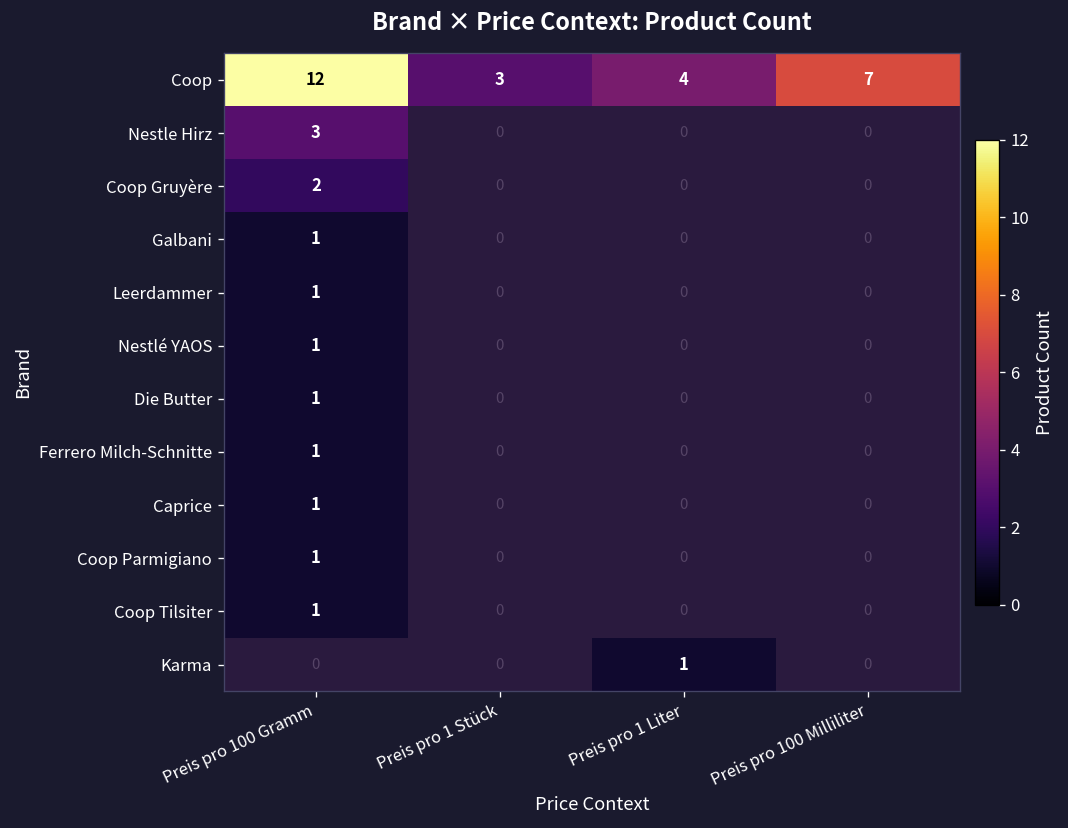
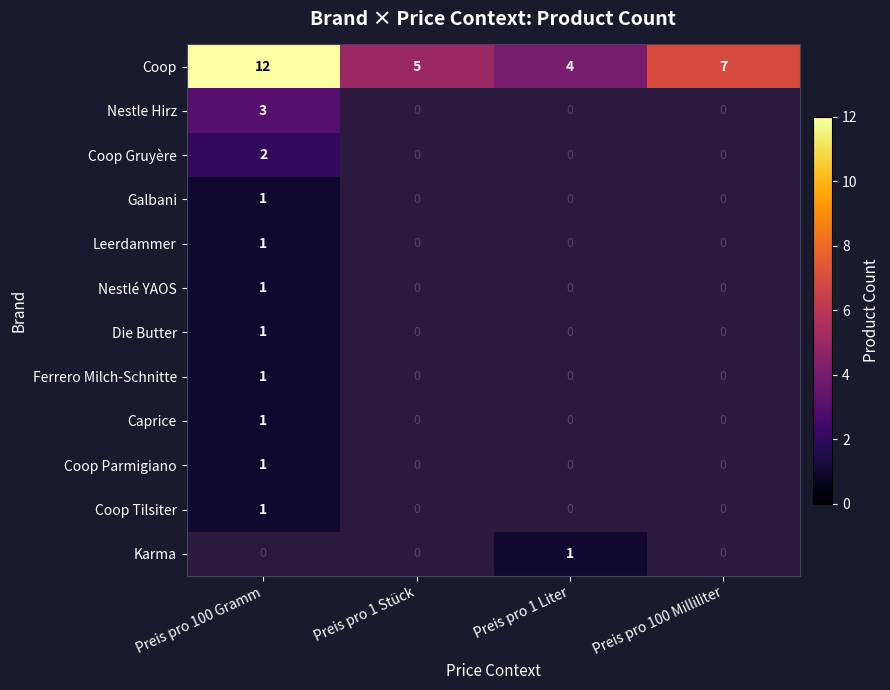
Coop, Preis pro 1 Stück: 3 -> 5
